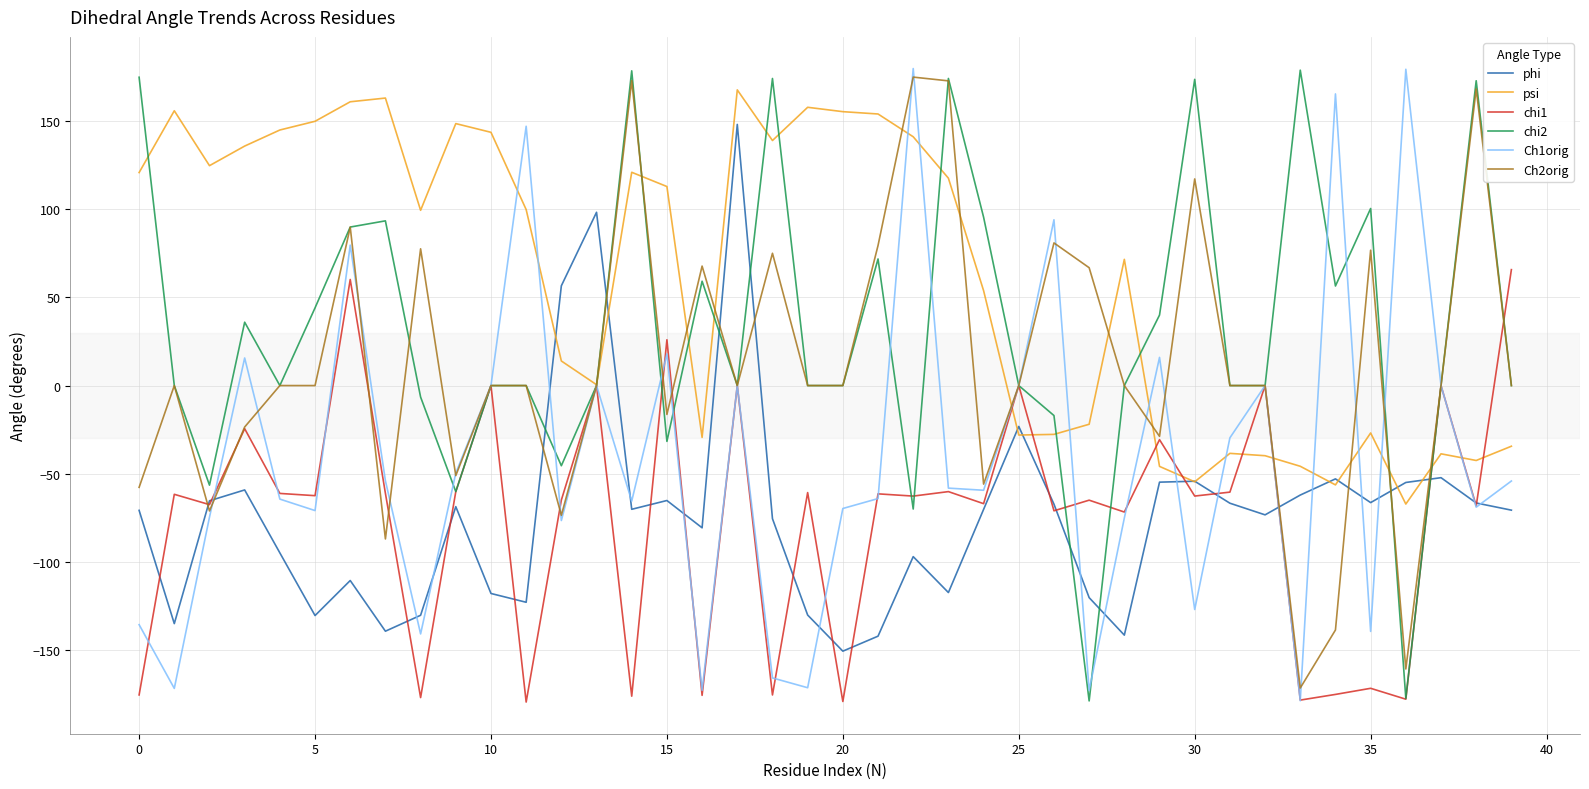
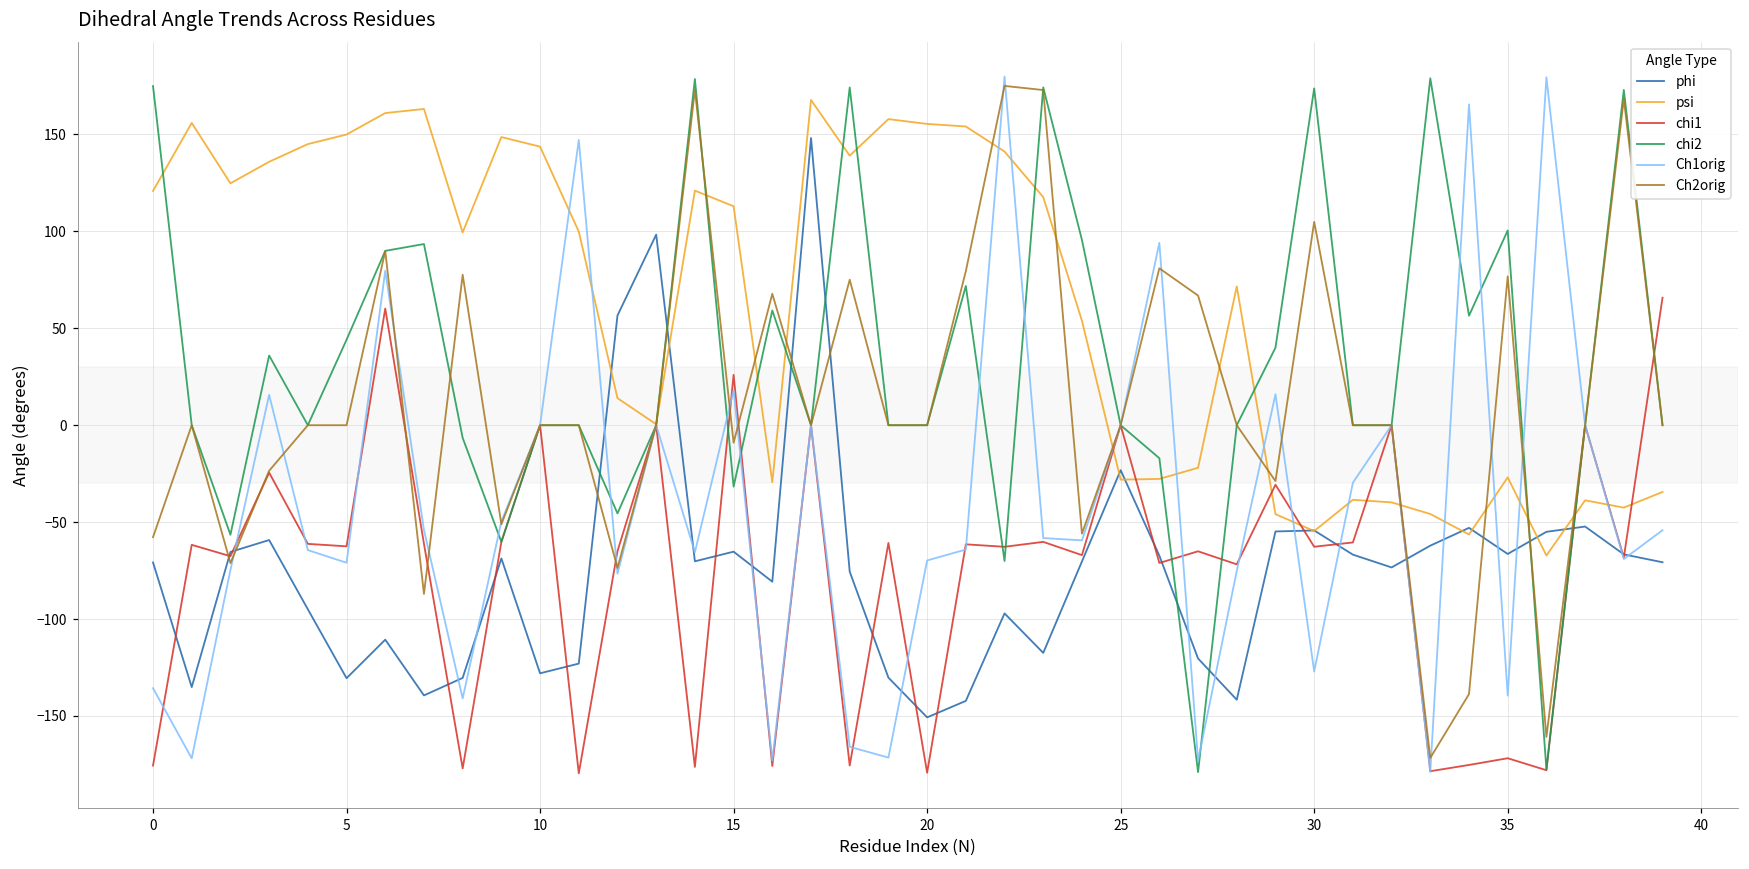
phi, 10: -118 -> -128
Ch2orig, 15: -16 -> -9
Ch2orig, 30: 117 -> 105
